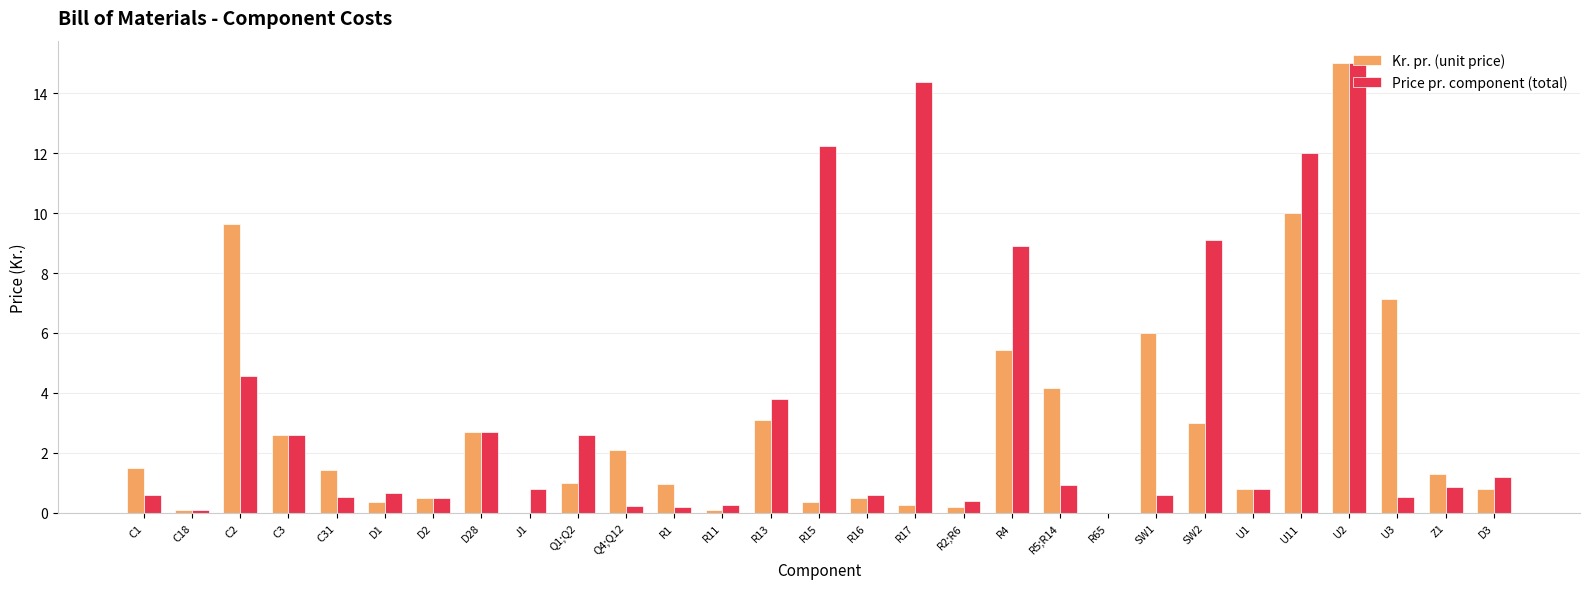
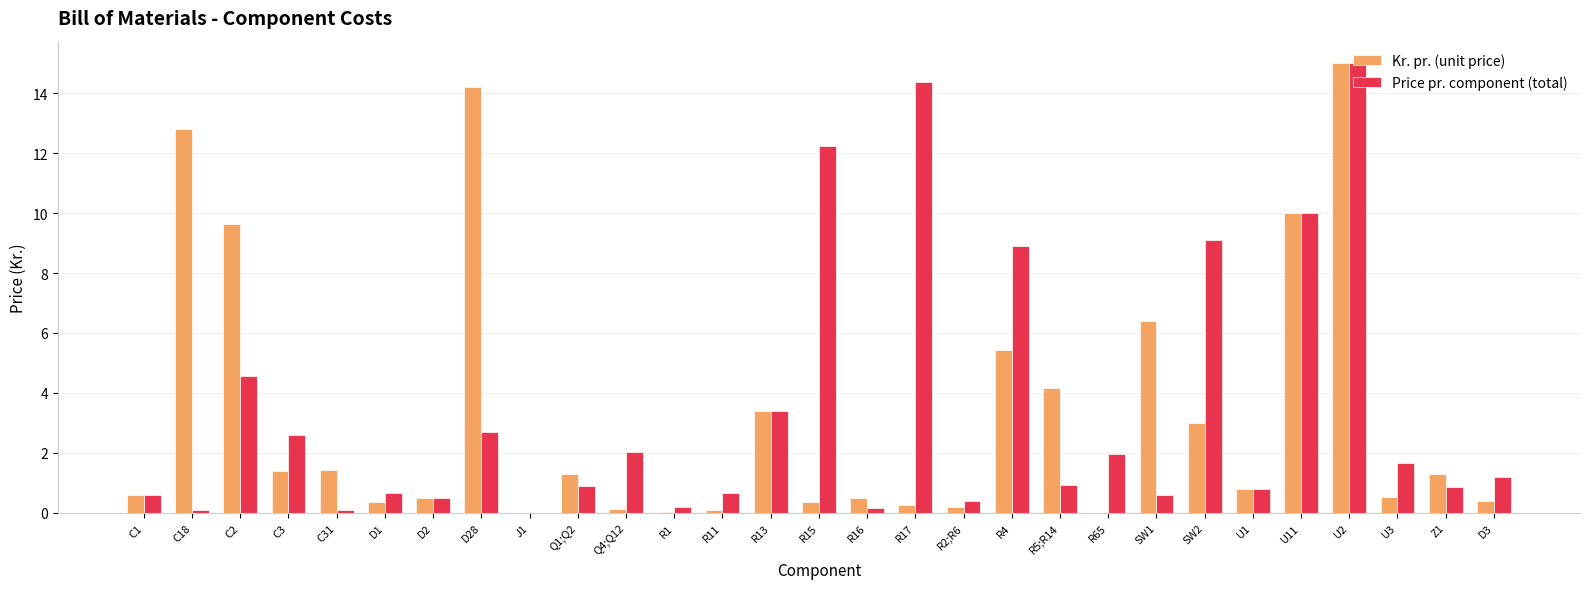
Kr. pr. (unit price), C1: 1.5 -> 0.6
Kr. pr. (unit price), C18: 0.1 -> 12.8
Kr. pr. (unit price), C3: 2.6 -> 1.4
Price pr. component (total), C31: 0.5 -> 0.1
Kr. pr. (unit price), D28: 2.7 -> 14.2
Price pr. component (total), J1: 0.8 -> 0.0
Kr. pr. (unit price), Q1;Q2: 1.0 -> 1.3
Price pr. component (total), Q1;Q2: 2.6 -> 0.9
Kr. pr. (unit price), Q4;Q12: 2.1 -> 0.1
Price pr. component (total), Q4;Q12: 0.2 -> 2.0
Kr. pr. (unit price), R1: 1.0 -> 0.0
Price pr. component (total), R11: 0.3 -> 0.7
Kr. pr. (unit price), R13: 3.1 -> 3.4
Price pr. component (total), R13: 3.8 -> 3.4
Price pr. component (total), R16: 0.6 -> 0.2
Price pr. component (total), R65: 0.0 -> 2.0
Kr. pr. (unit price), SW1: 6.0 -> 6.4
Price pr. component (total), U11: 12 -> 10
Kr. pr. (unit price), U3: 7.1 -> 0.5
Price pr. component (total), U3: 0.5 -> 1.7
Kr. pr. (unit price), D3: 0.8 -> 0.4
